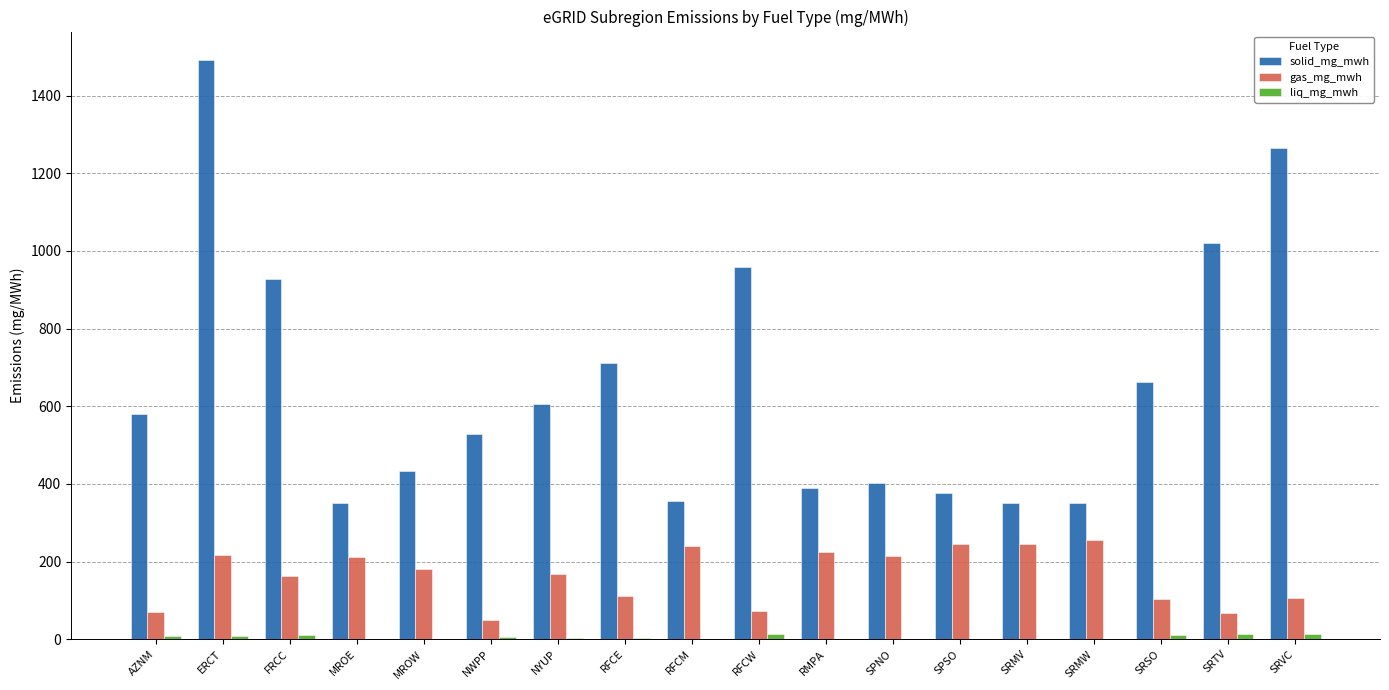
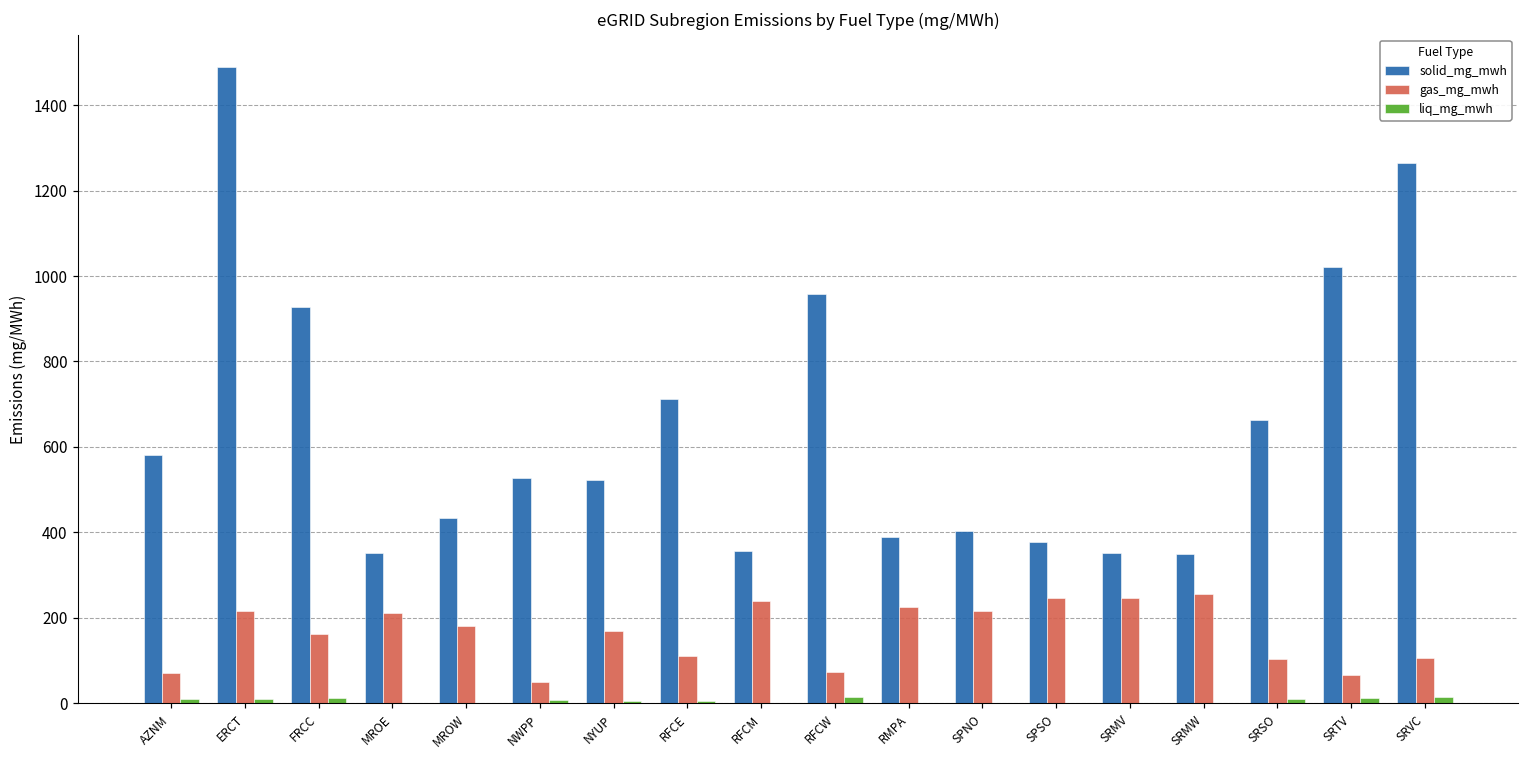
solid_mg_mwh, NYUP: 610 -> 520
